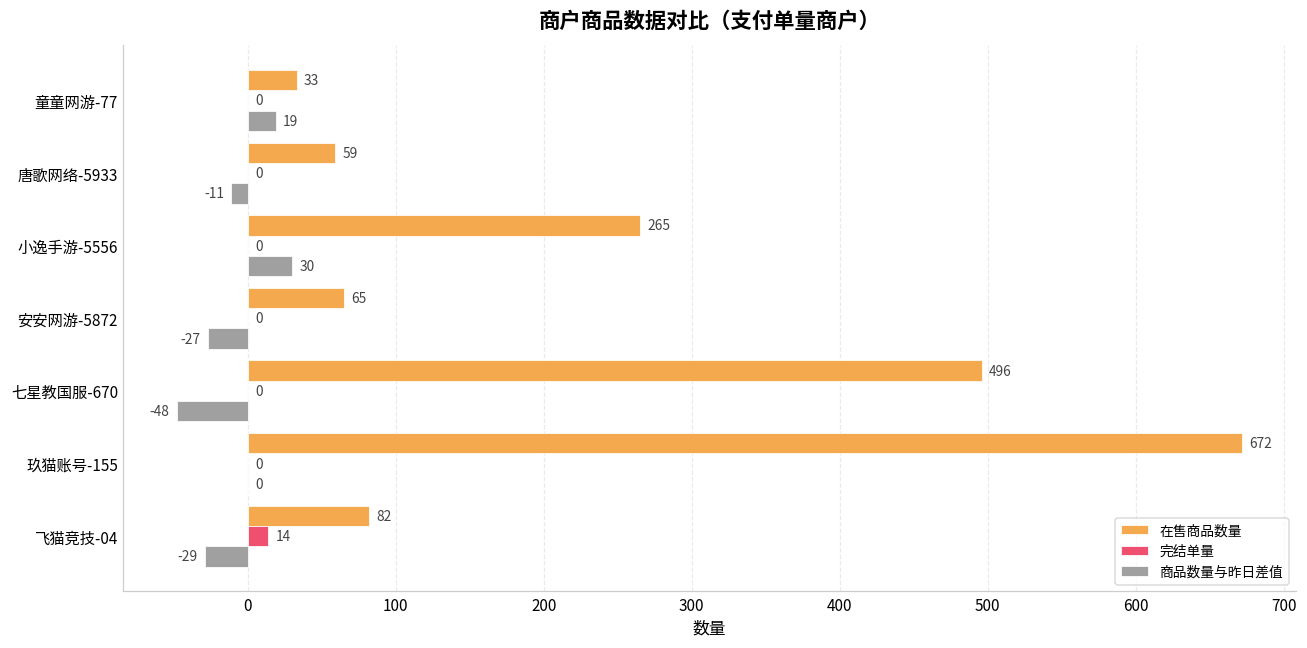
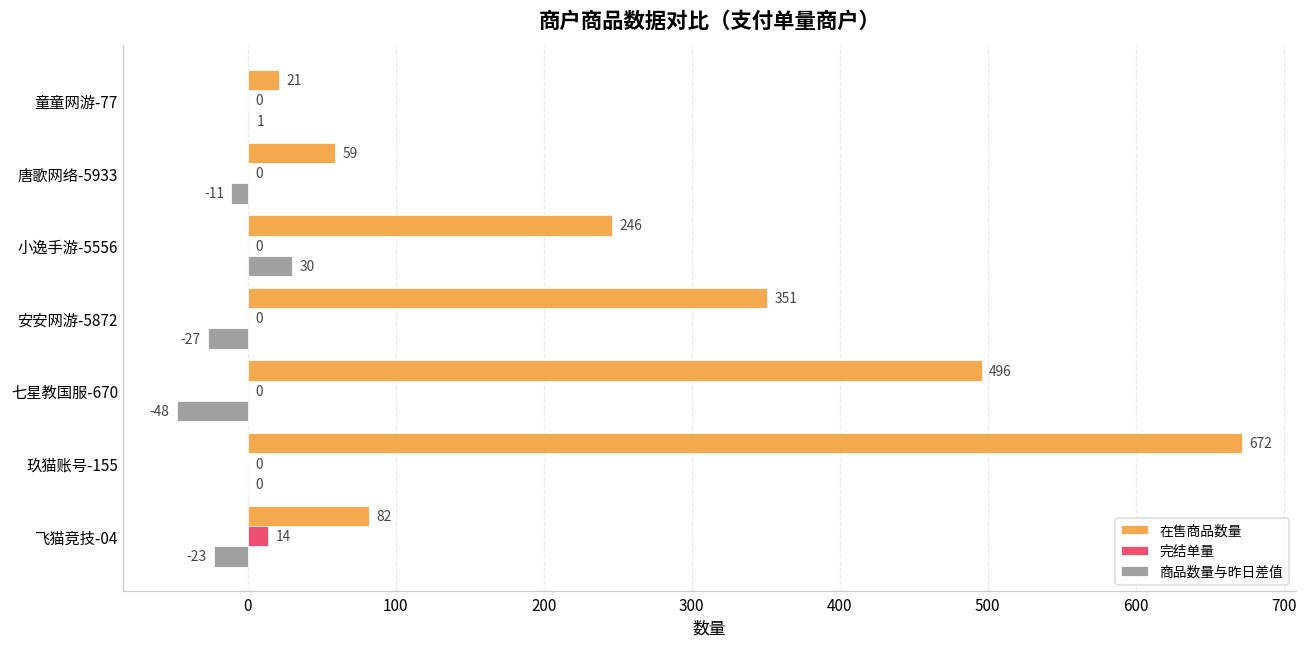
在售商品数量, 童童网游-77: 33 -> 21
商品数量与昨日差值, 童童网游-77: 19 -> 1
在售商品数量, 小逸手游-5556: 265 -> 246
在售商品数量, 安安网游-5872: 65 -> 351
商品数量与昨日差值, 飞猫竞技-04: -29 -> -23
